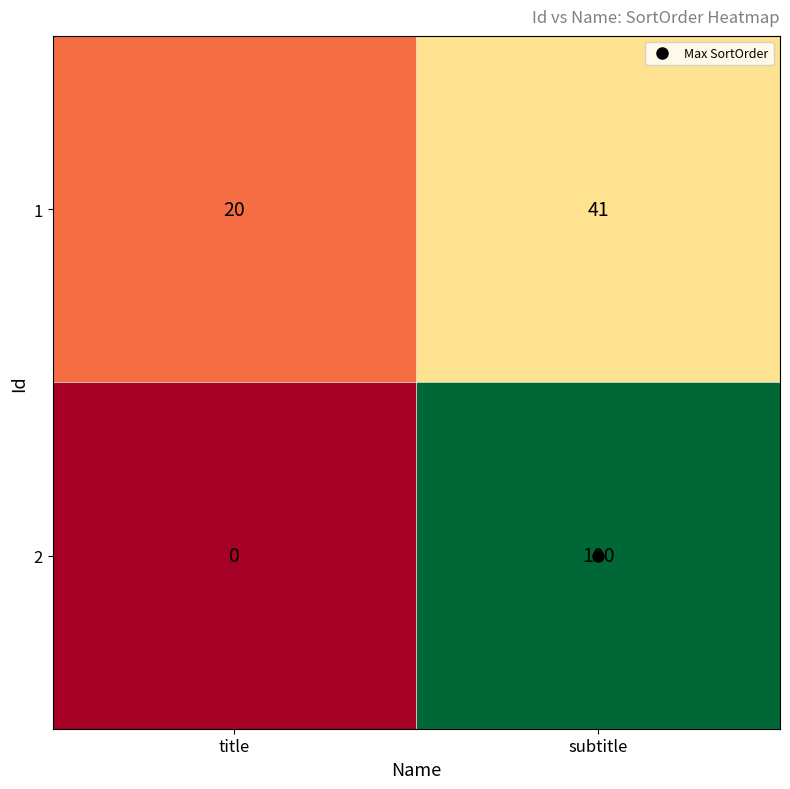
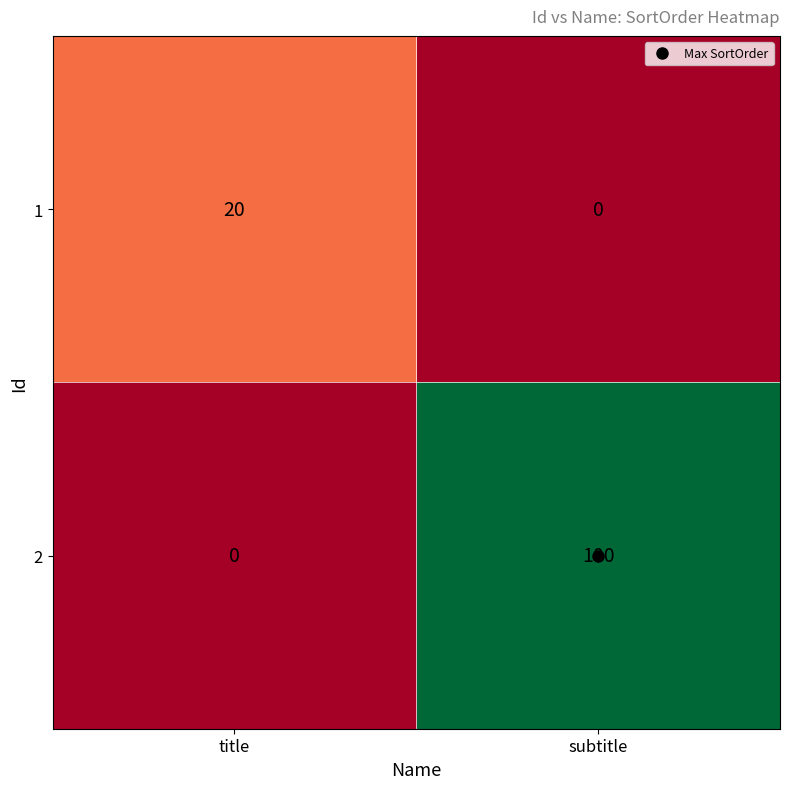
1, subtitle: 41 -> 0
